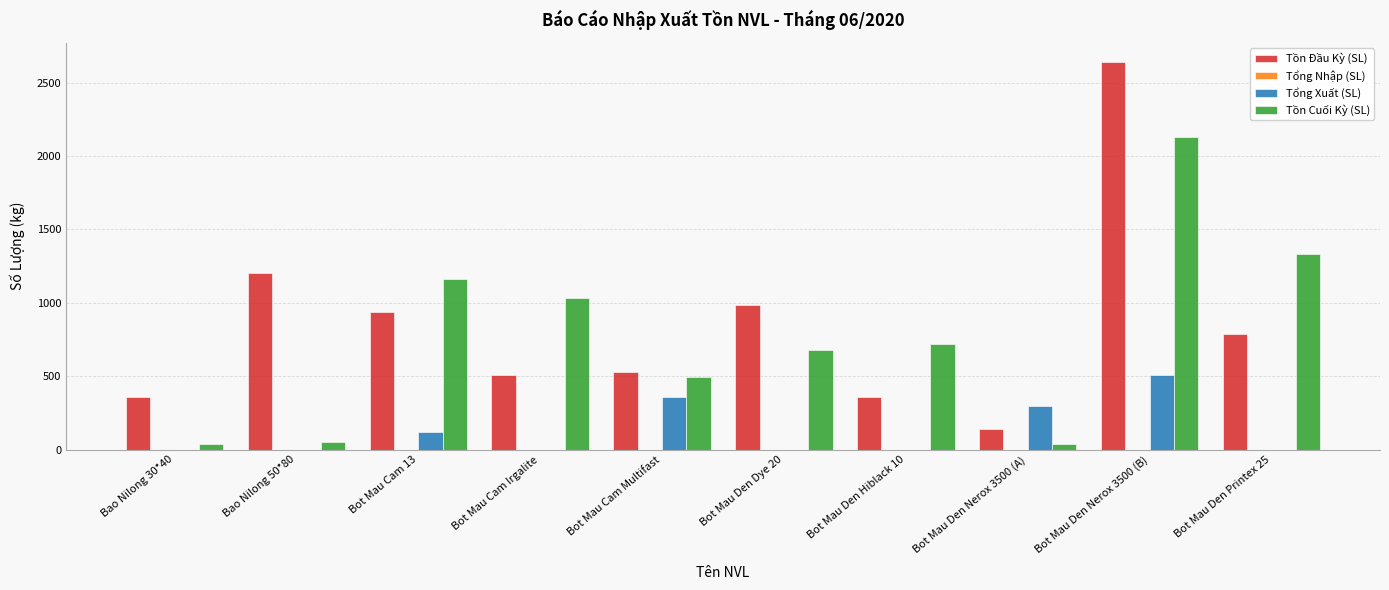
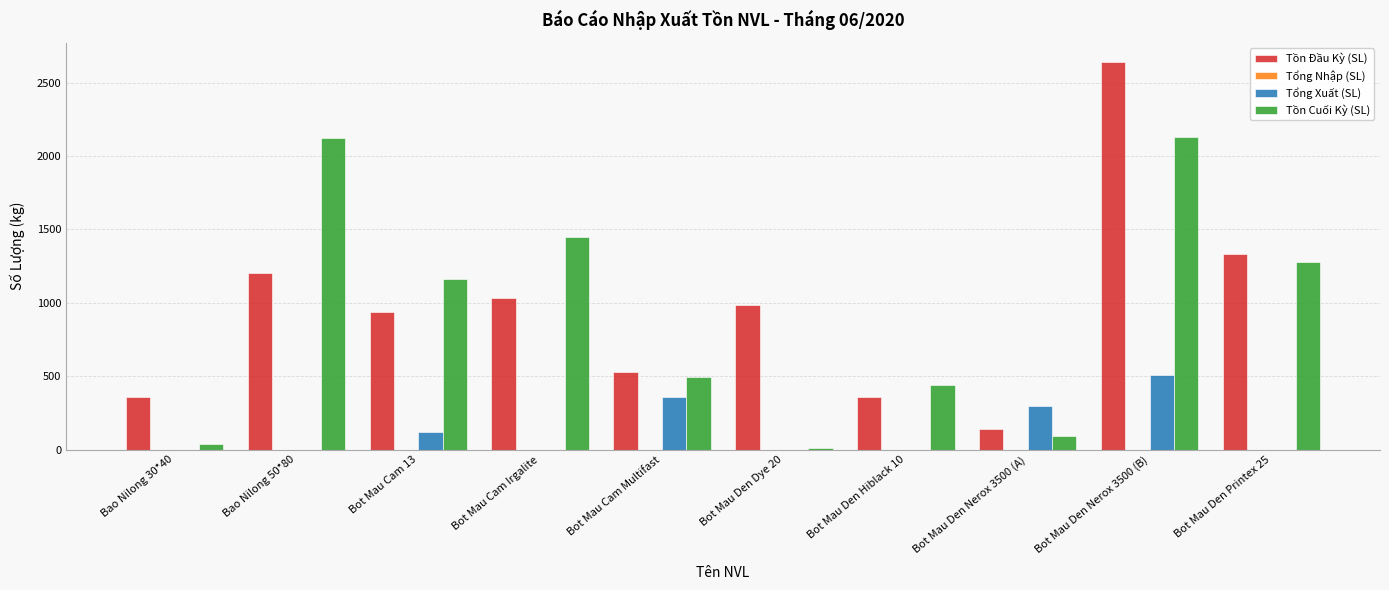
Tồn Cuối Kỳ (SL), Bao Nilong 50*80: 50 -> 2120
Tồn Đầu Kỳ (SL), Bot Mau Cam Irgalite: 510 -> 1030
Tồn Cuối Kỳ (SL), Bot Mau Cam Irgalite: 1030 -> 1450
Tồn Cuối Kỳ (SL), Bot Mau Den Dye 20: 680 -> 10
Tồn Cuối Kỳ (SL), Bot Mau Den Hiblack 10: 720 -> 440
Tồn Cuối Kỳ (SL), Bot Mau Den Nerox 3500 (A): 40 -> 90
Tồn Đầu Kỳ (SL), Bot Mau Den Printex 25: 790 -> 1340
Tồn Cuối Kỳ (SL), Bot Mau Den Printex 25: 1340 -> 1280
